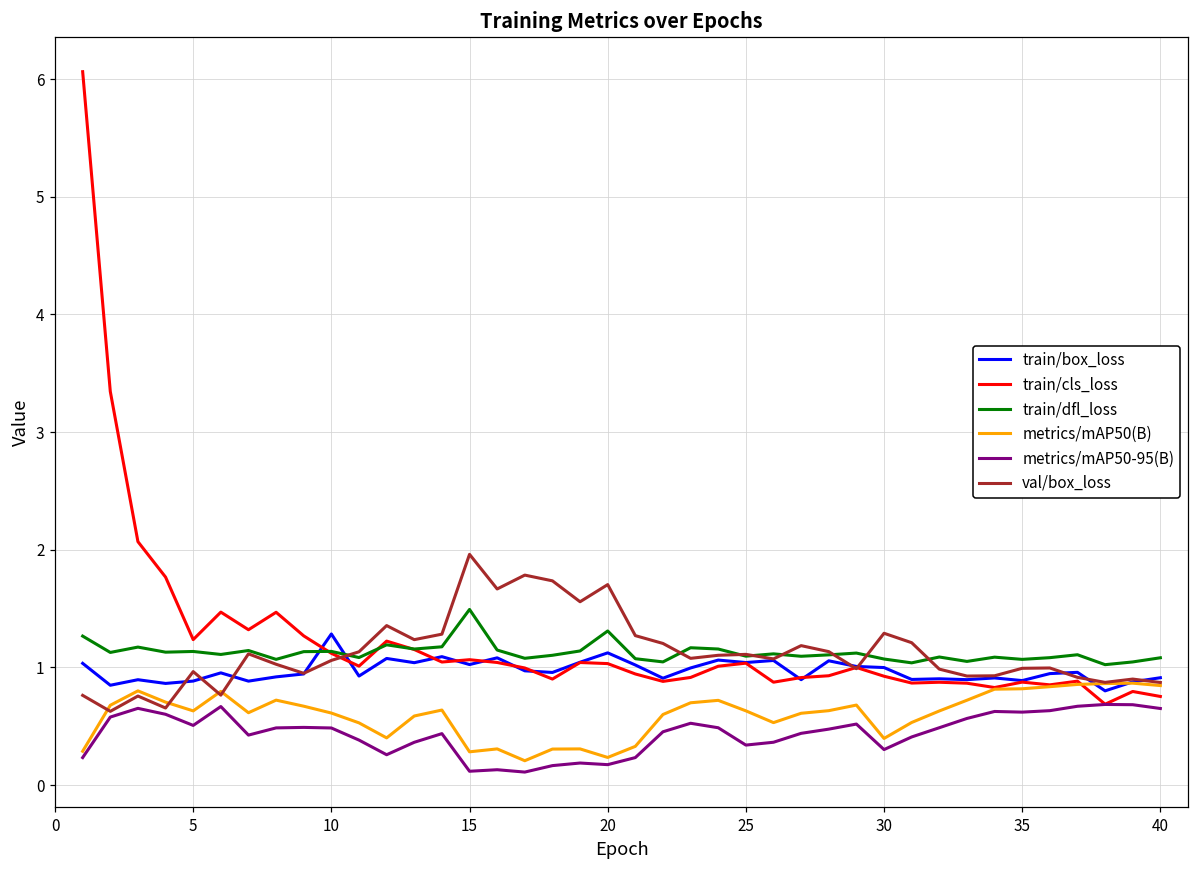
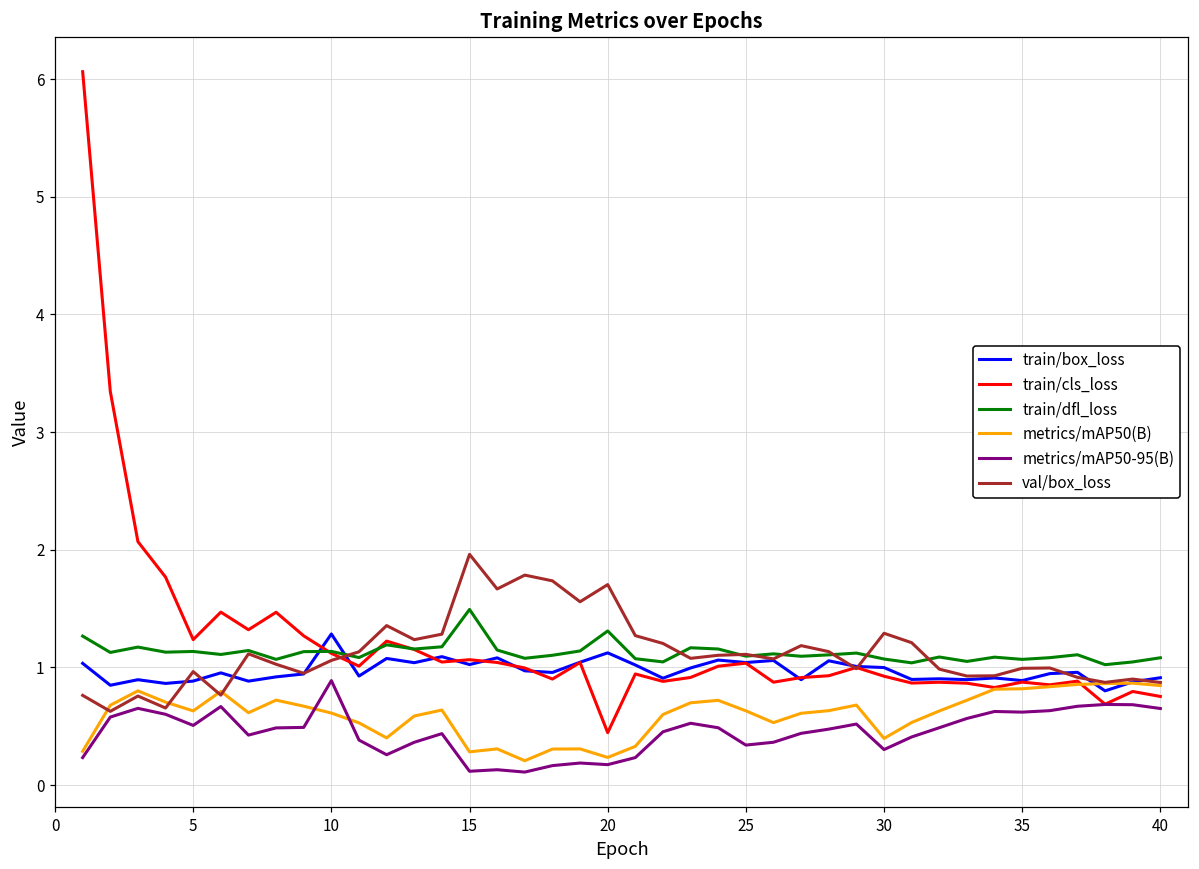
metrics/mAP50-95(B), 10: 0.49 -> 0.89
train/cls_loss, 20: 1.03 -> 0.45
